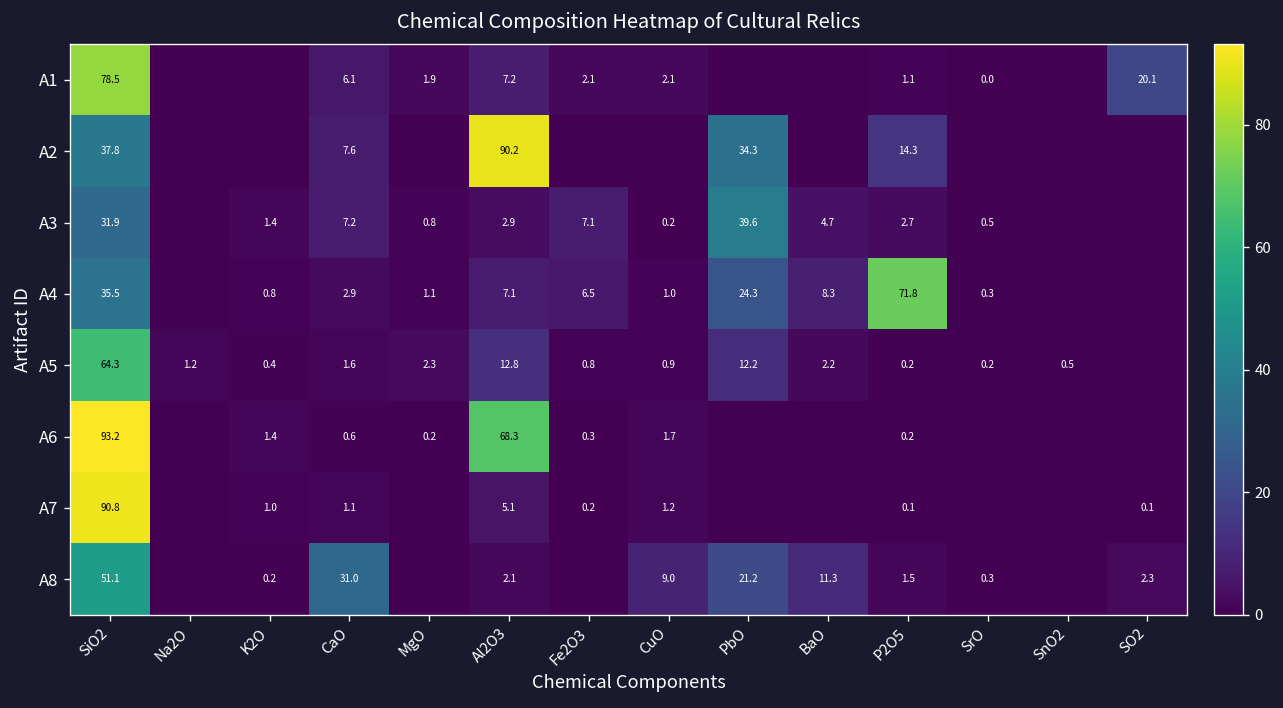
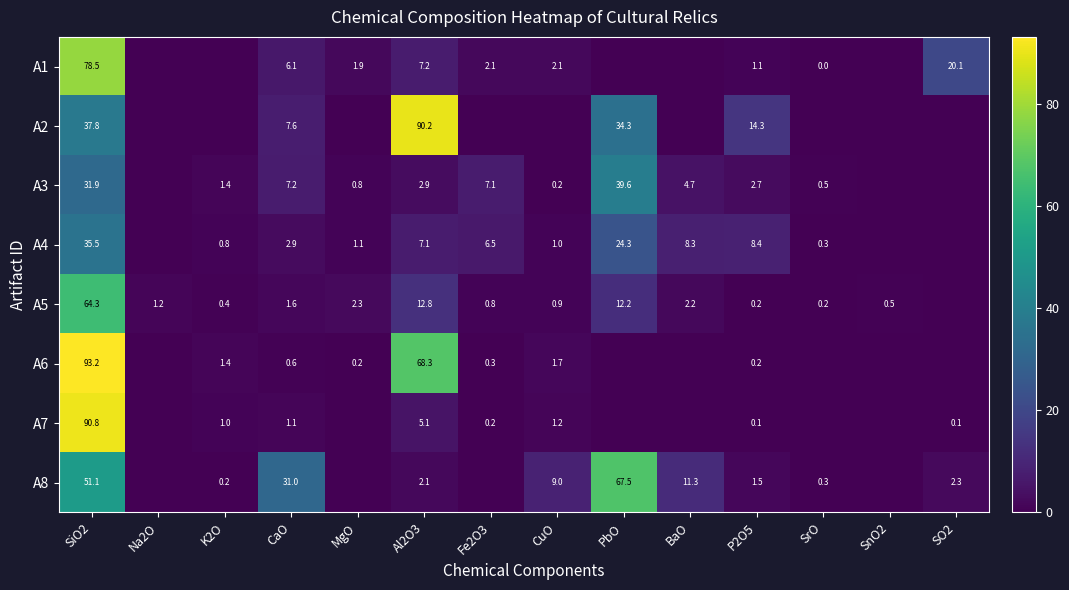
A4, P2O5: 71.8 -> 8.4
A8, PbO: 21.2 -> 67.5
